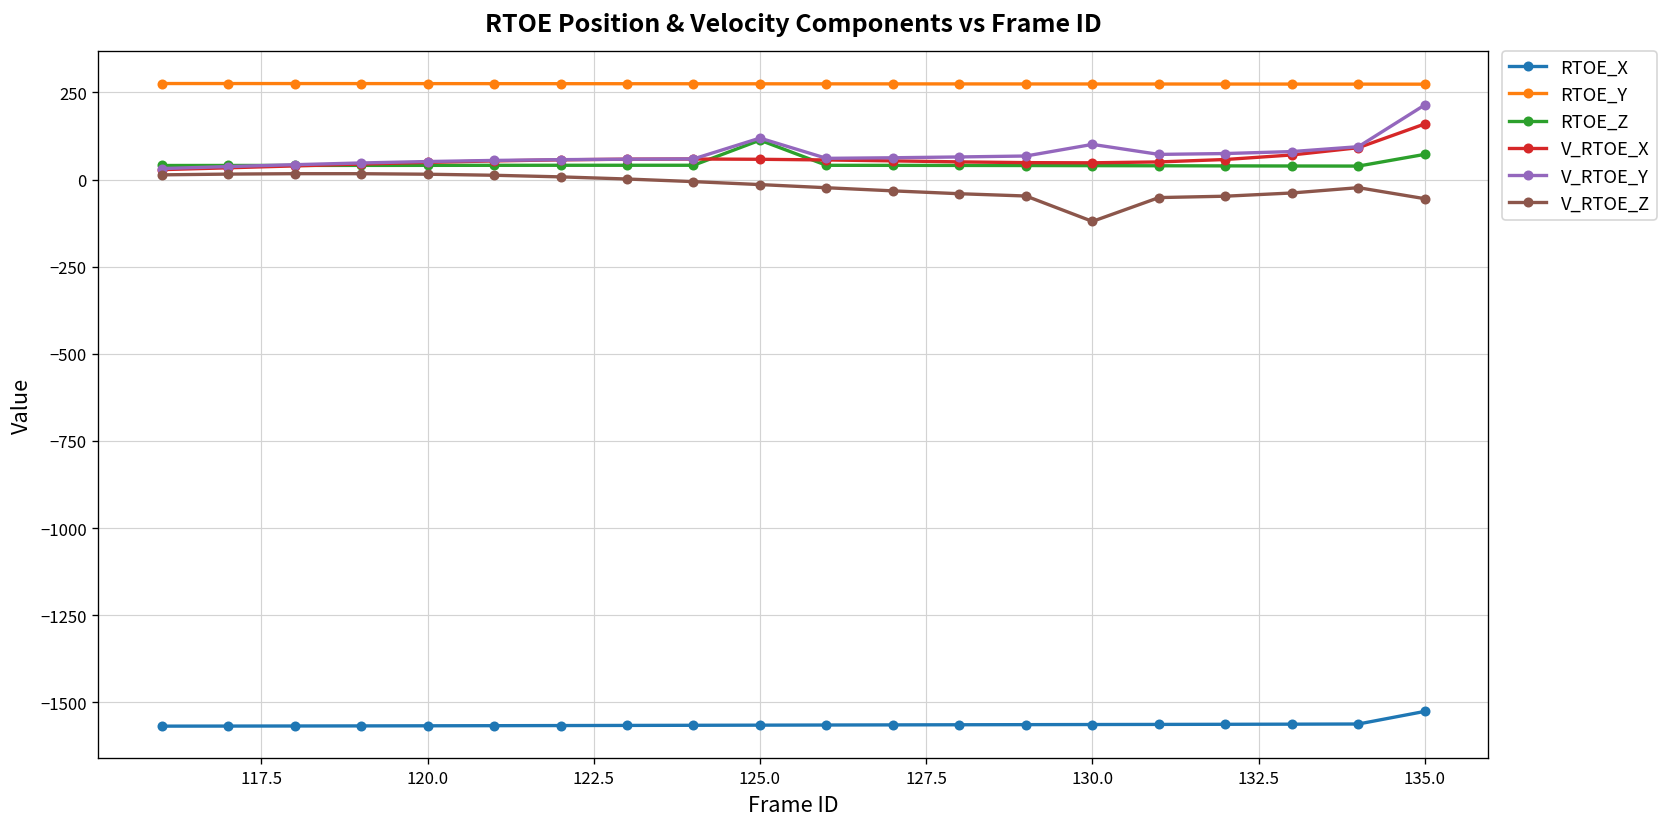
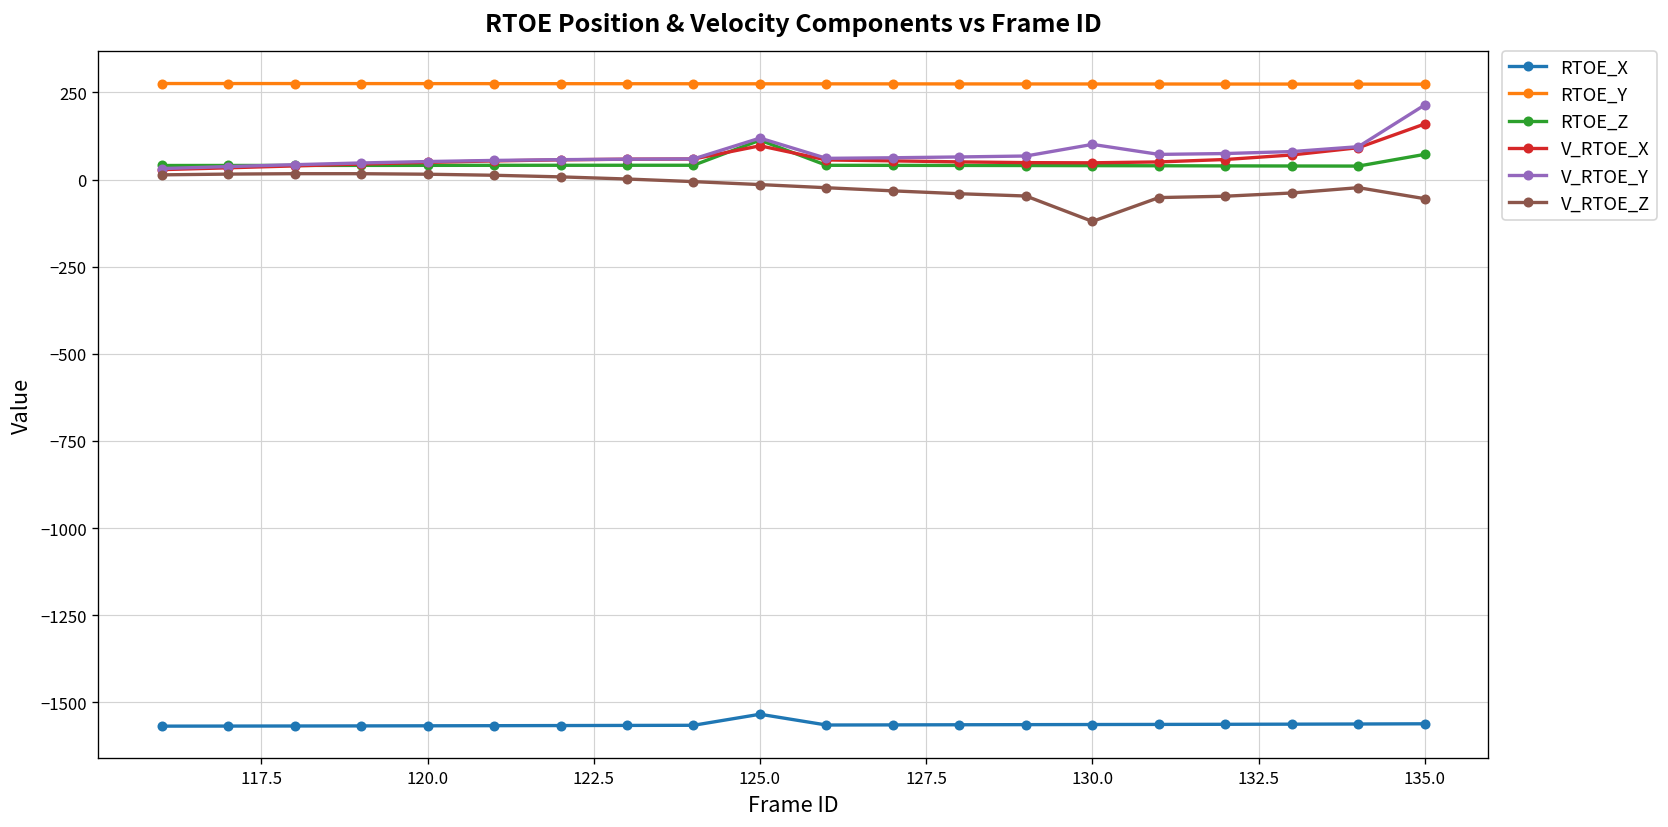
RTOE_X, 125.0: -1570 -> -1530
V_RTOE_X, 125.0: 60 -> 100
RTOE_X, 135.0: -1530 -> -1560
